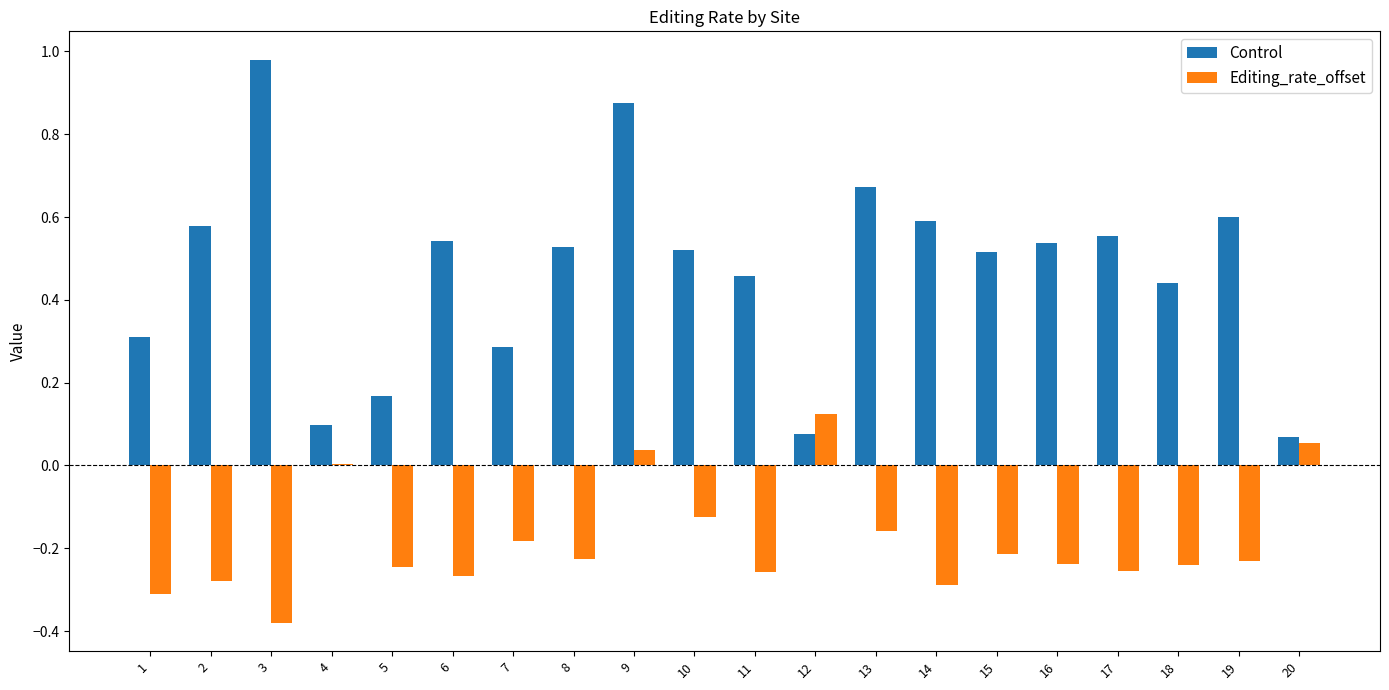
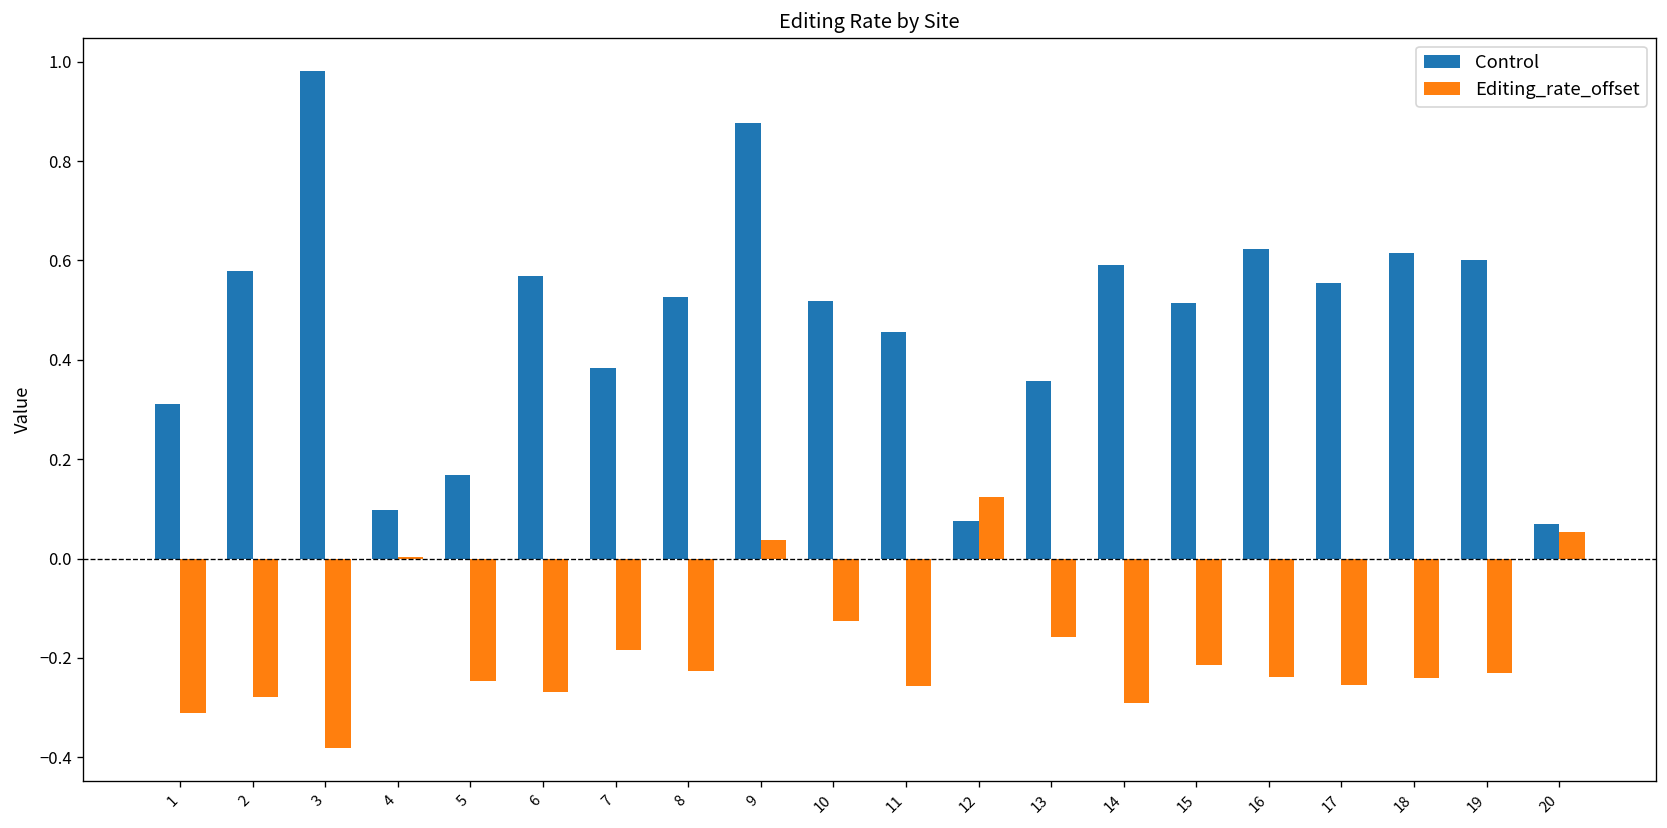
Control, 6: 0.54 -> 0.57
Control, 7: 0.28 -> 0.38
Control, 13: 0.67 -> 0.36
Control, 16: 0.54 -> 0.62
Control, 18: 0.44 -> 0.62
